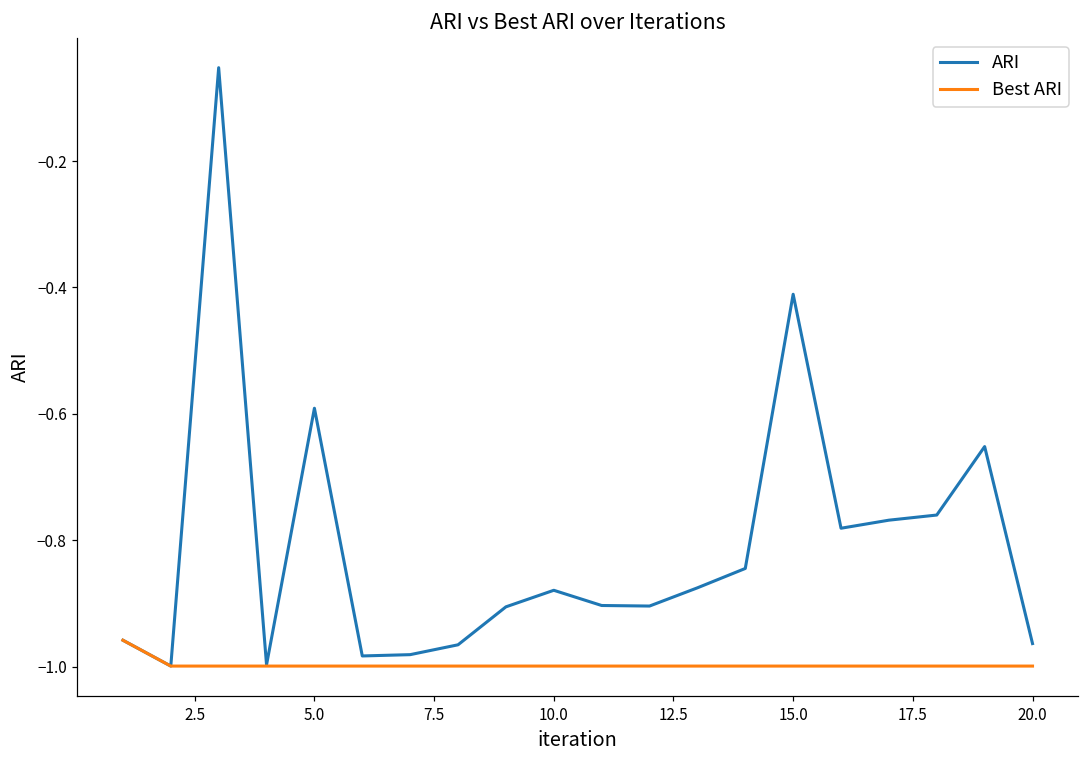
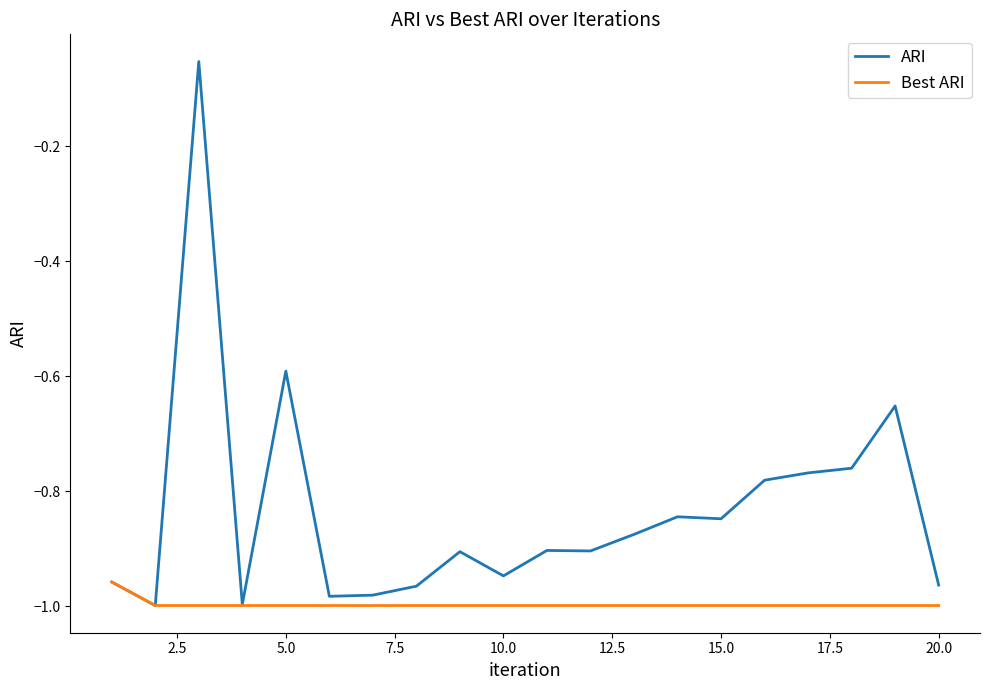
ARI, 10.0: -0.88 -> -0.95
ARI, 15.0: -0.41 -> -0.85
